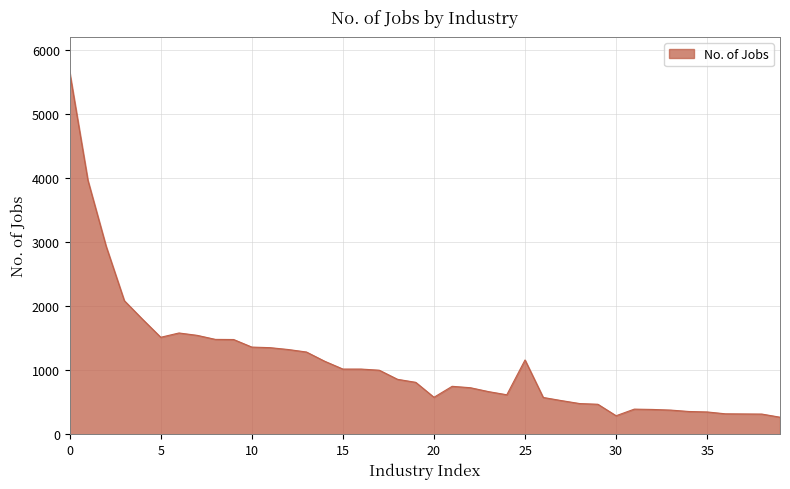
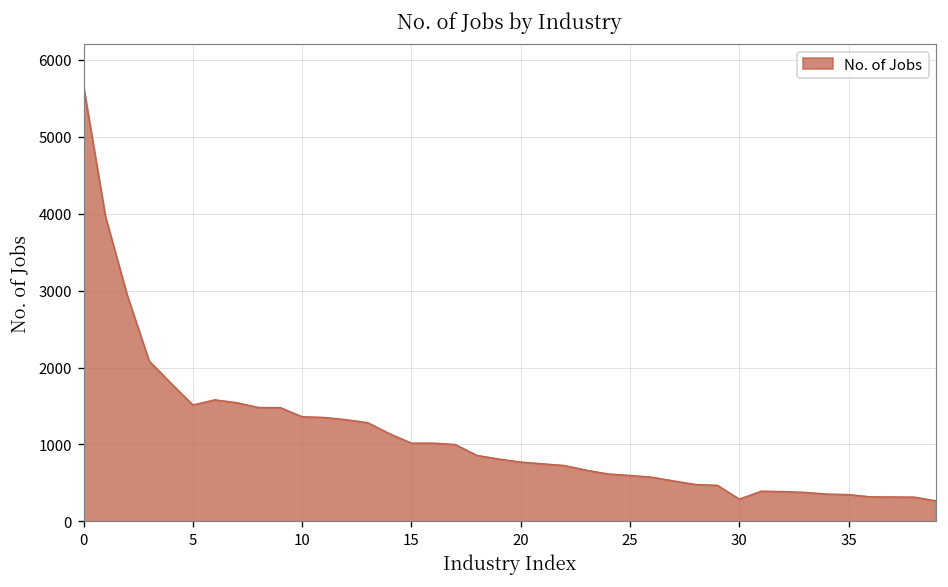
20: 600 -> 800
25: 1200 -> 600
